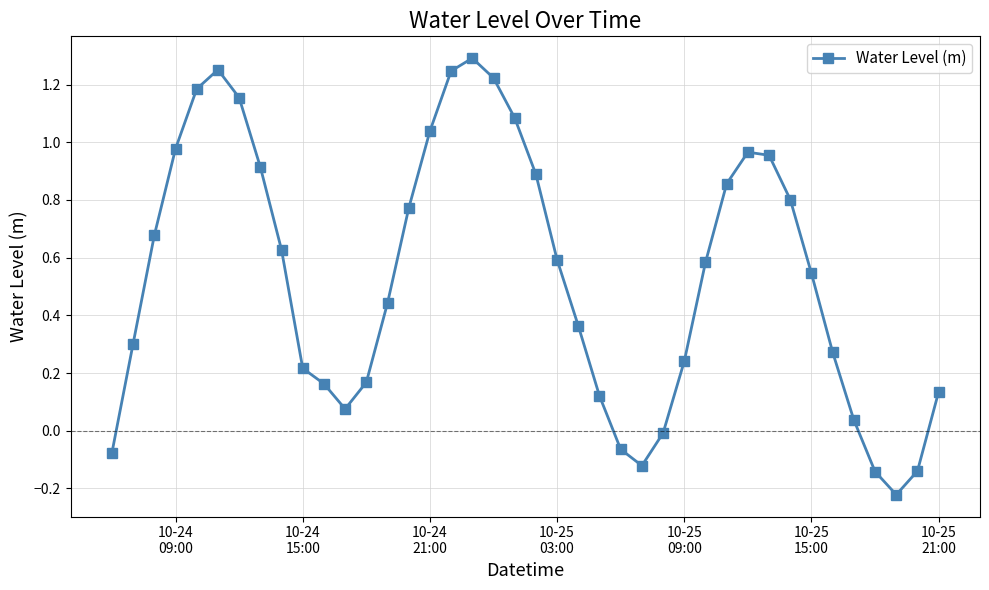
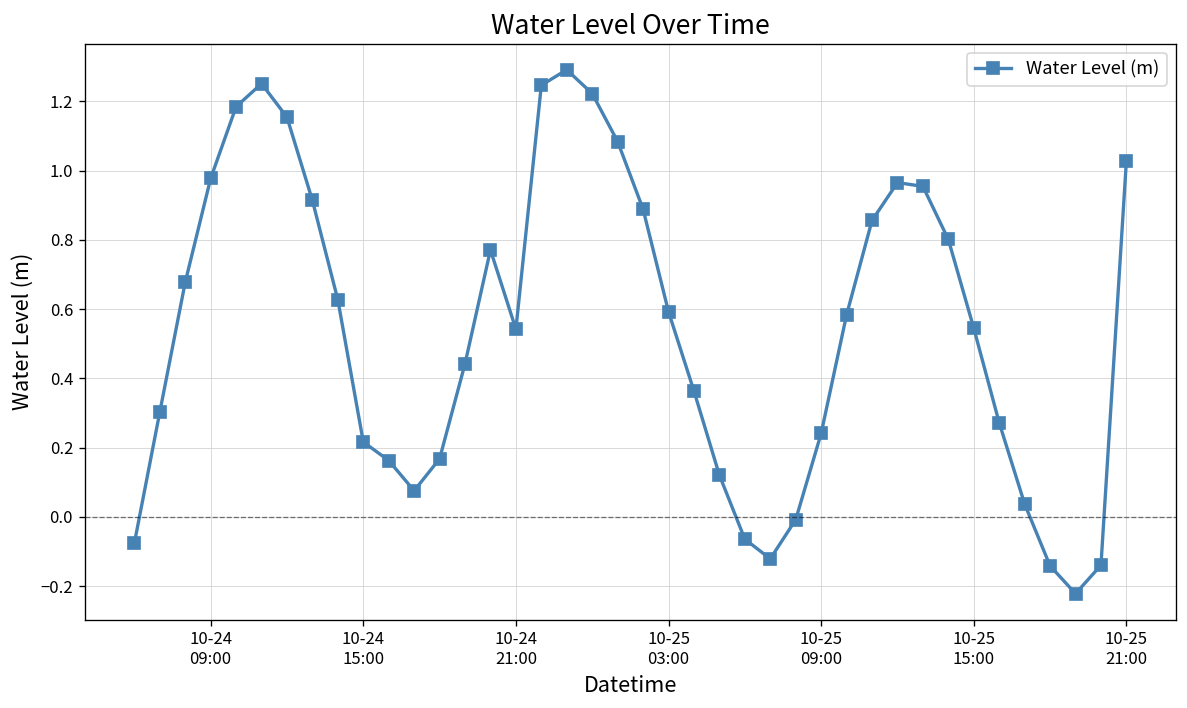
10-24 21:00: 1.04 -> 0.54
10-25 21:00: 0.14 -> 1.03
